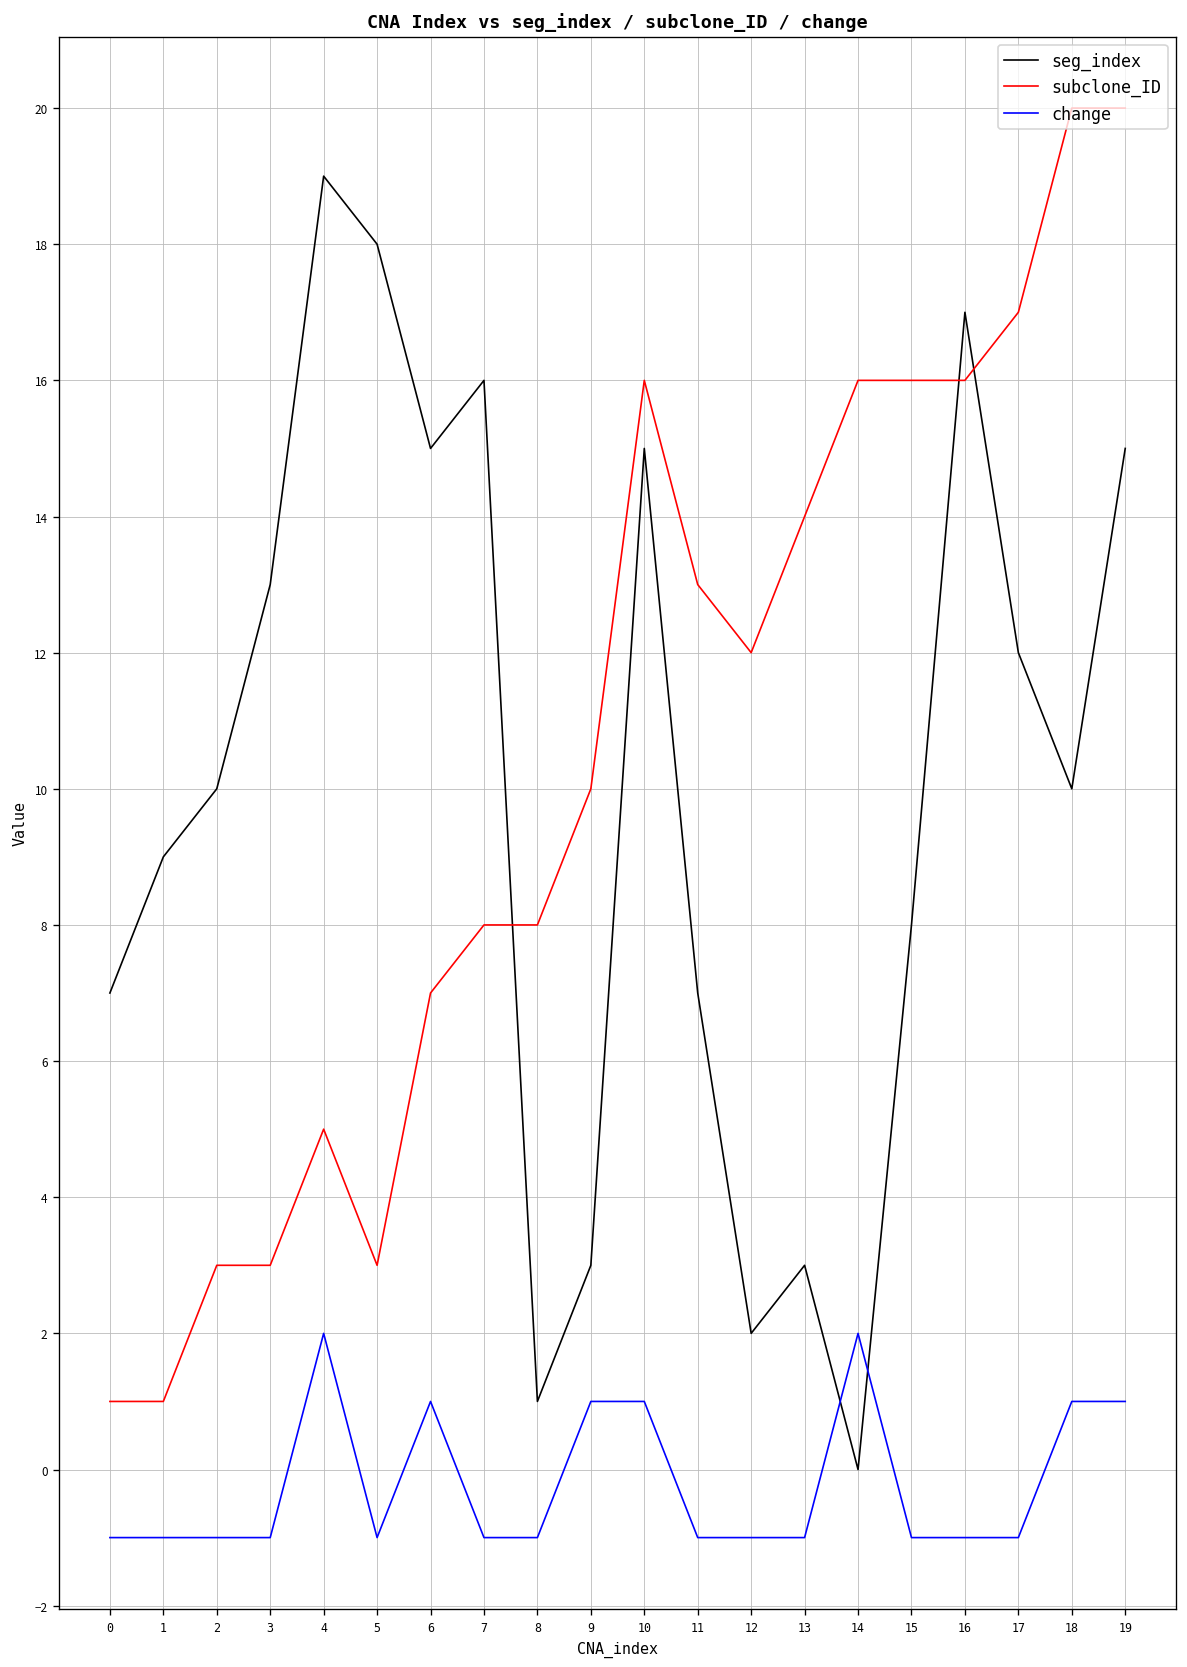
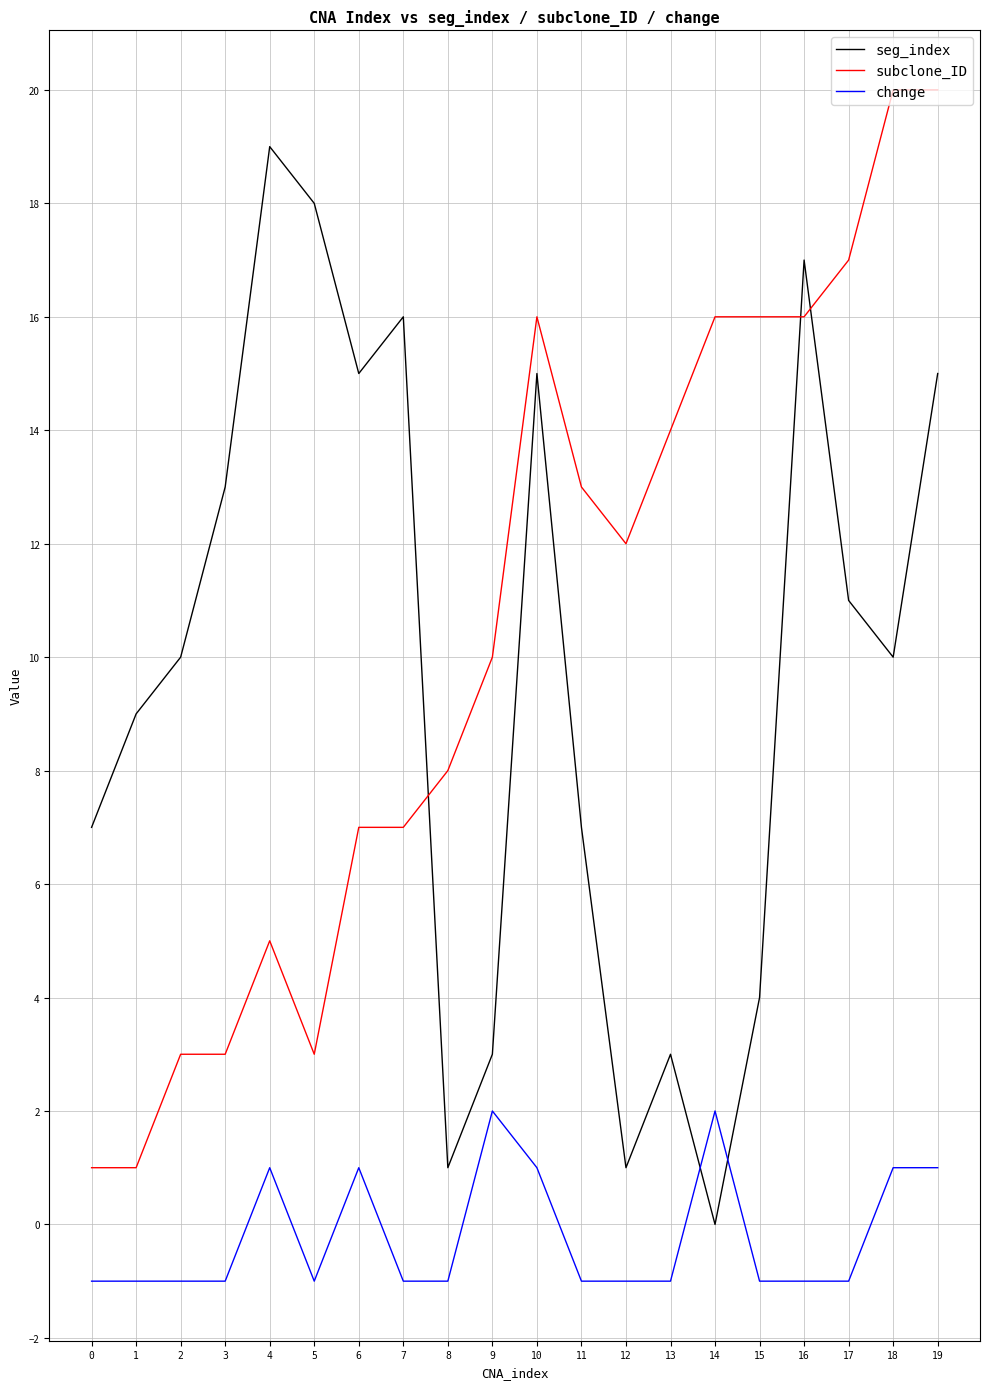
change, 4: 2 -> 1
subclone_ID, 7: 8 -> 7
change, 9: 1 -> 2
seg_index, 12: 2 -> 1
seg_index, 15: 8 -> 4
seg_index, 17: 12 -> 11
